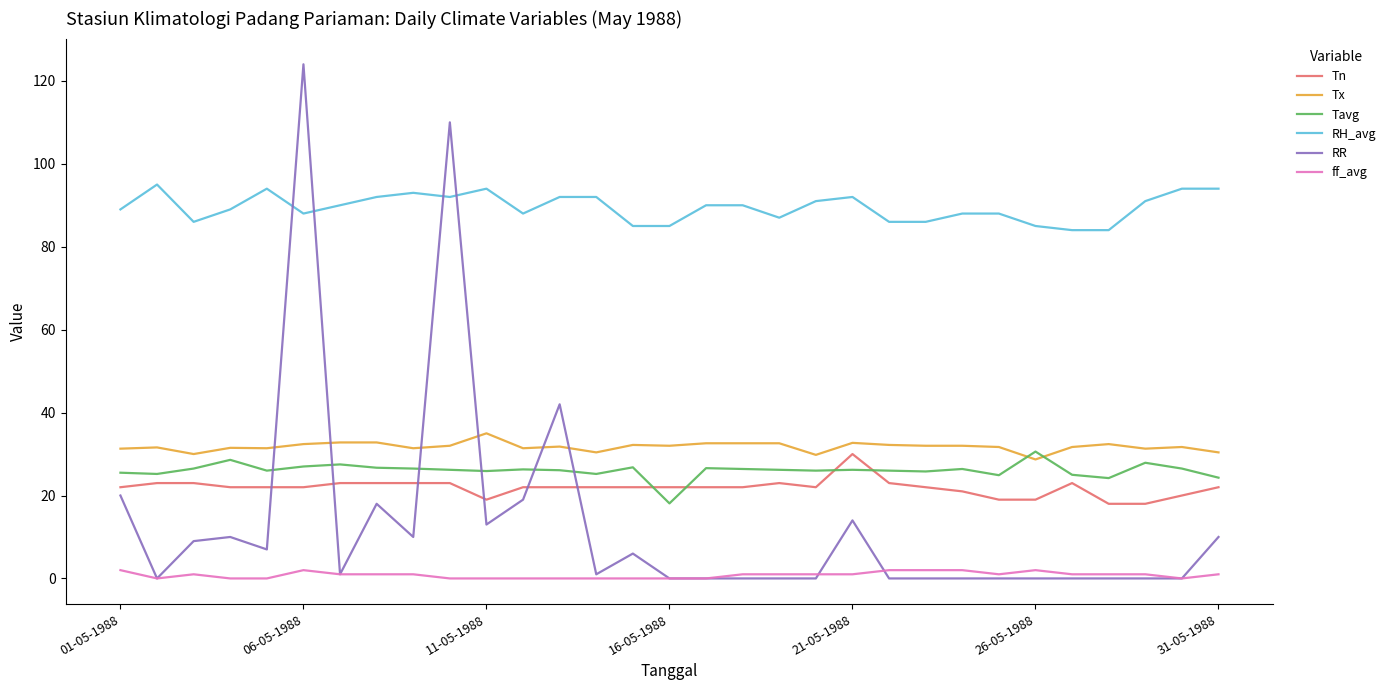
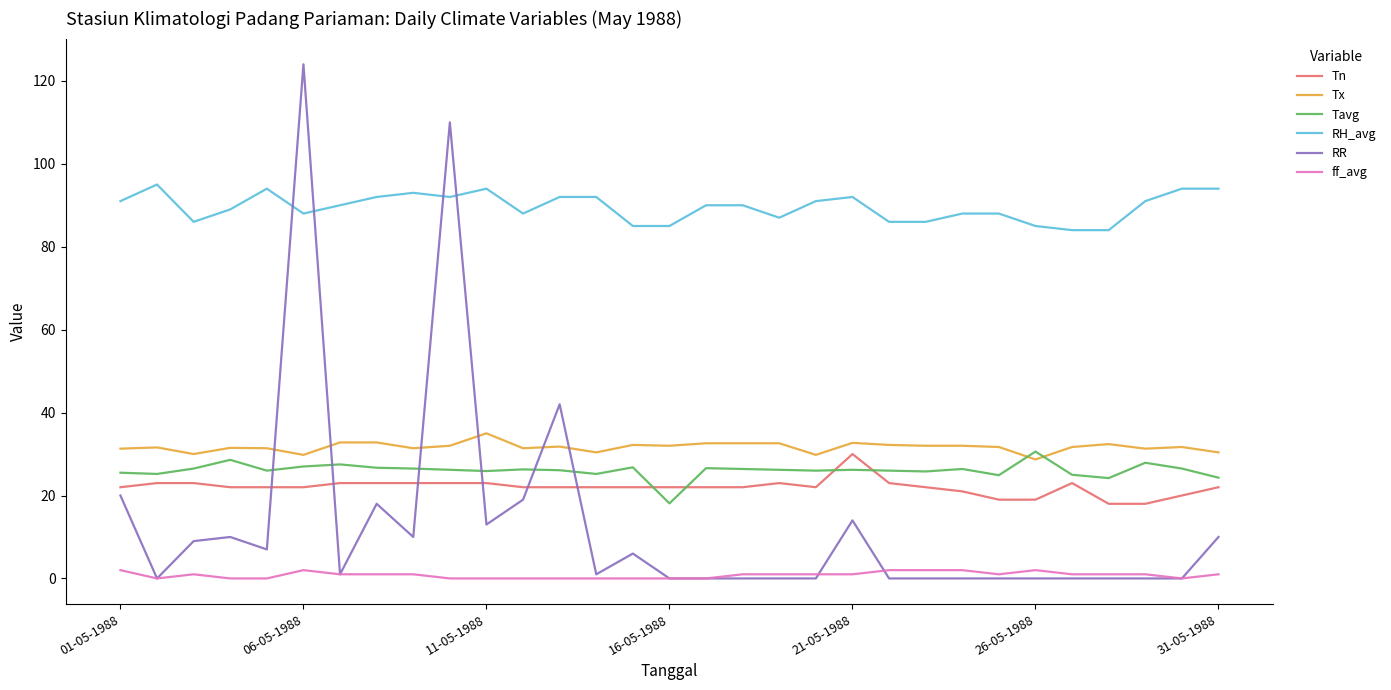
RH_avg, 01-05-1988: 89 -> 91
Tx, 06-05-1988: 32 -> 30
Tn, 11-05-1988: 19 -> 23
